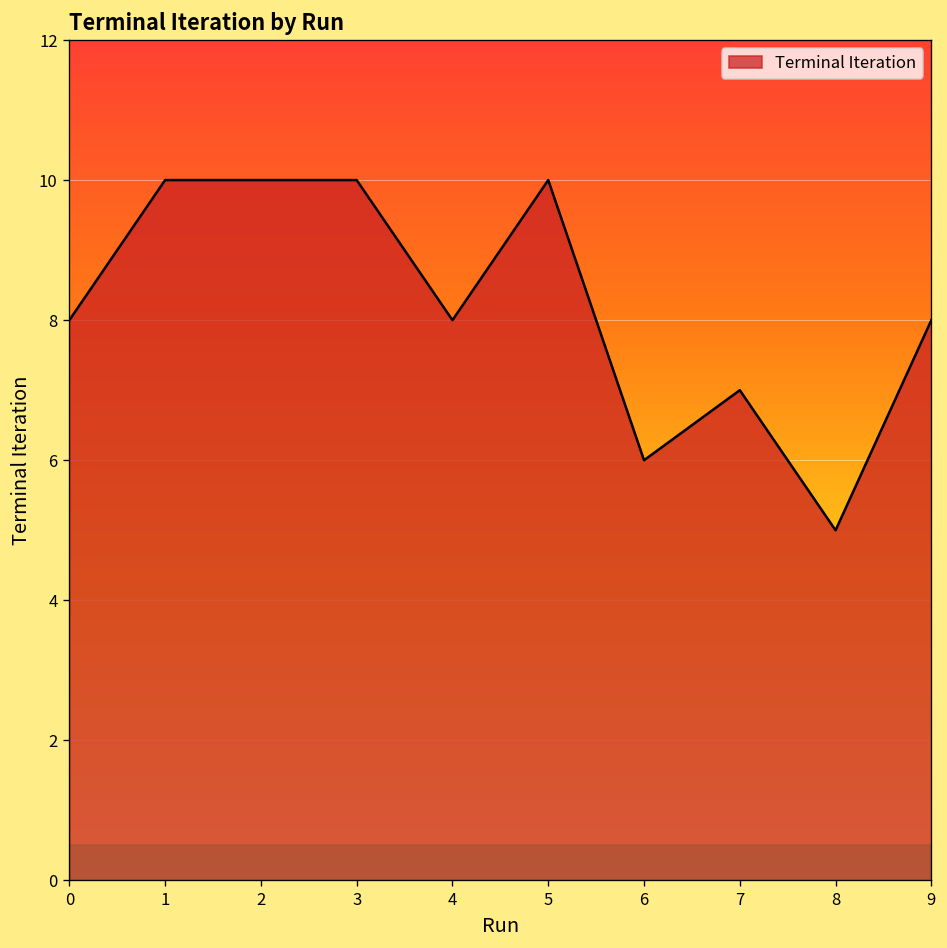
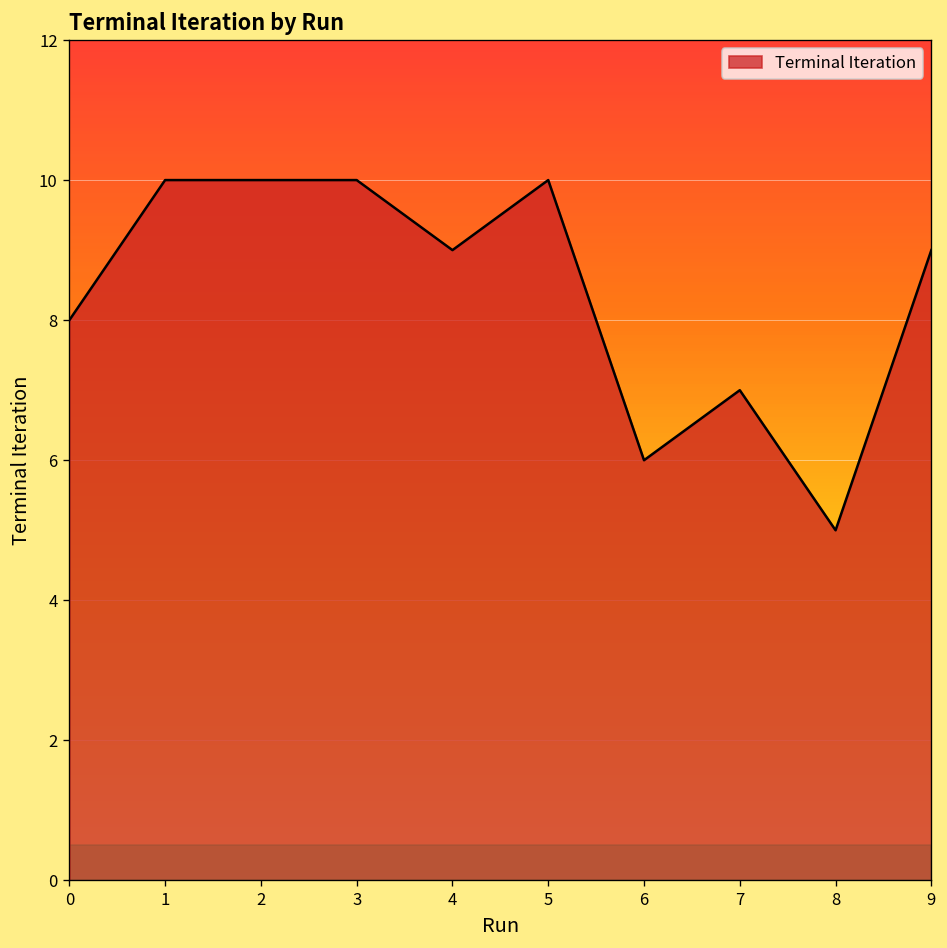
4: 8 -> 9
9: 8 -> 9
